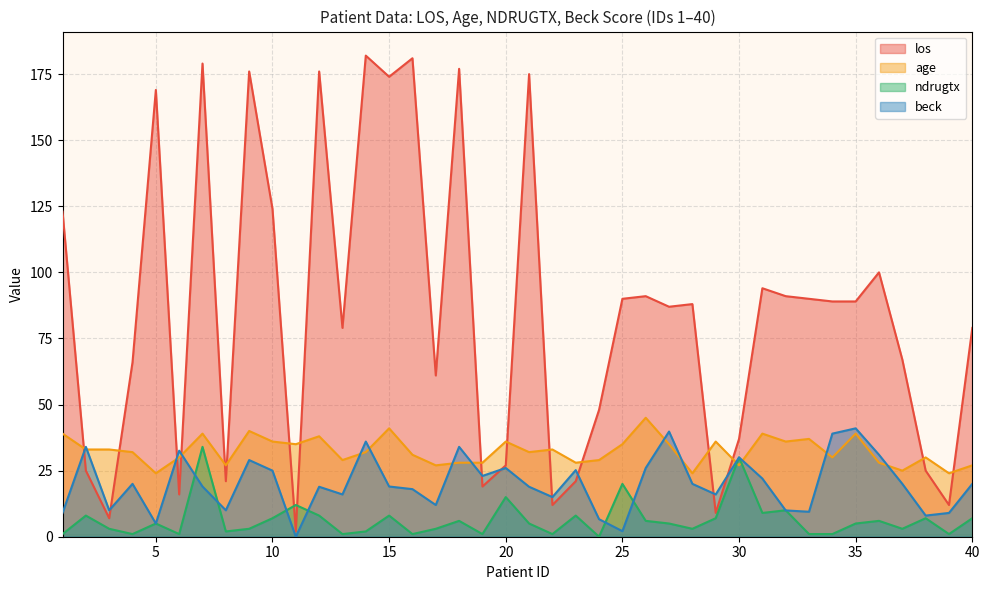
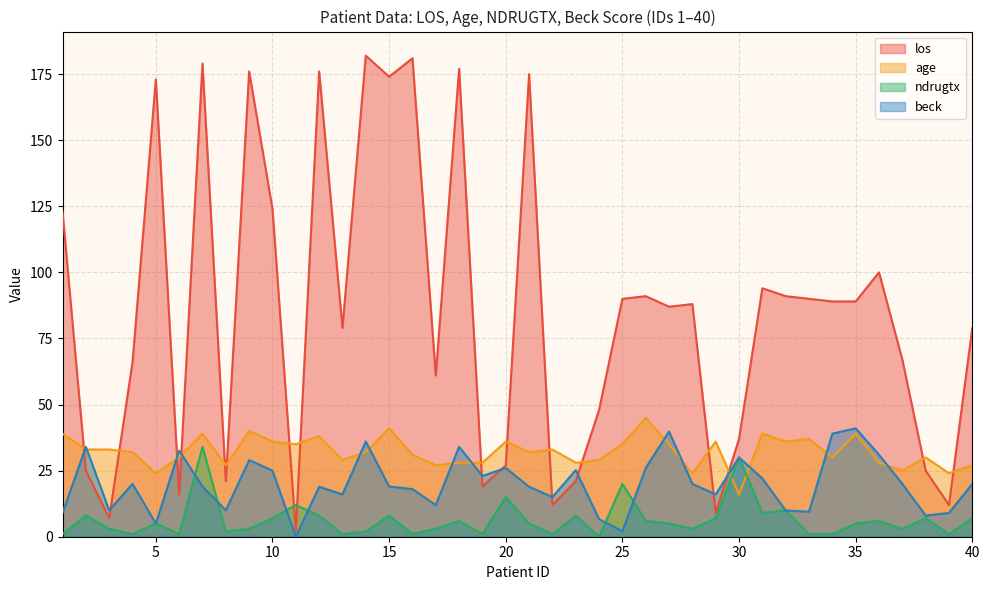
los, 5: 169 -> 173
age, 30: 27 -> 16
